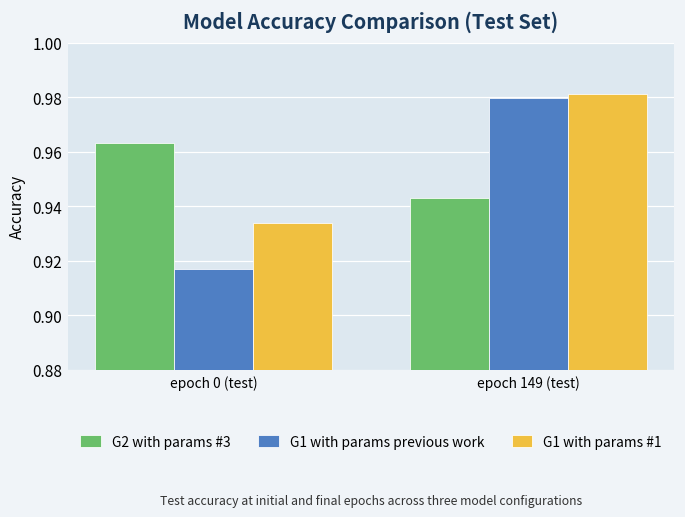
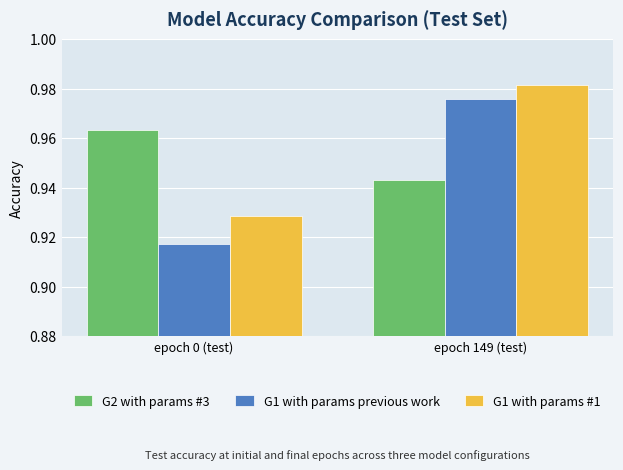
G1 with params #1, epoch 0 (test): 0.934 -> 0.929
G1 with params previous work, epoch 149 (test): 0.980 -> 0.976
